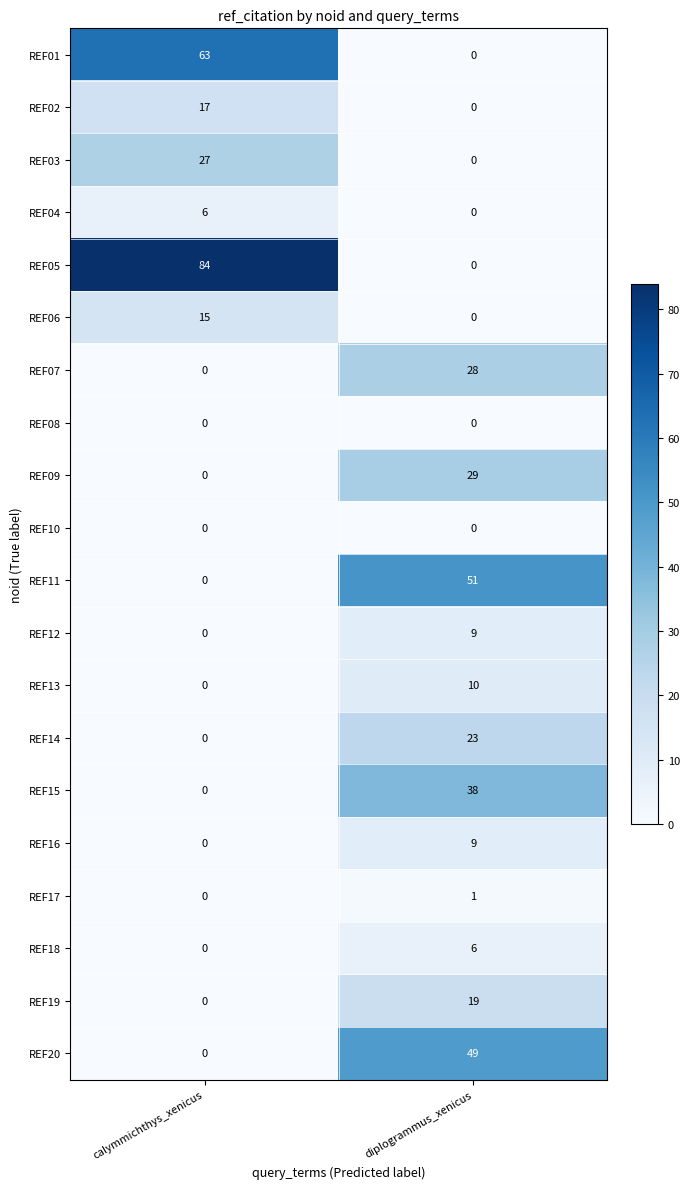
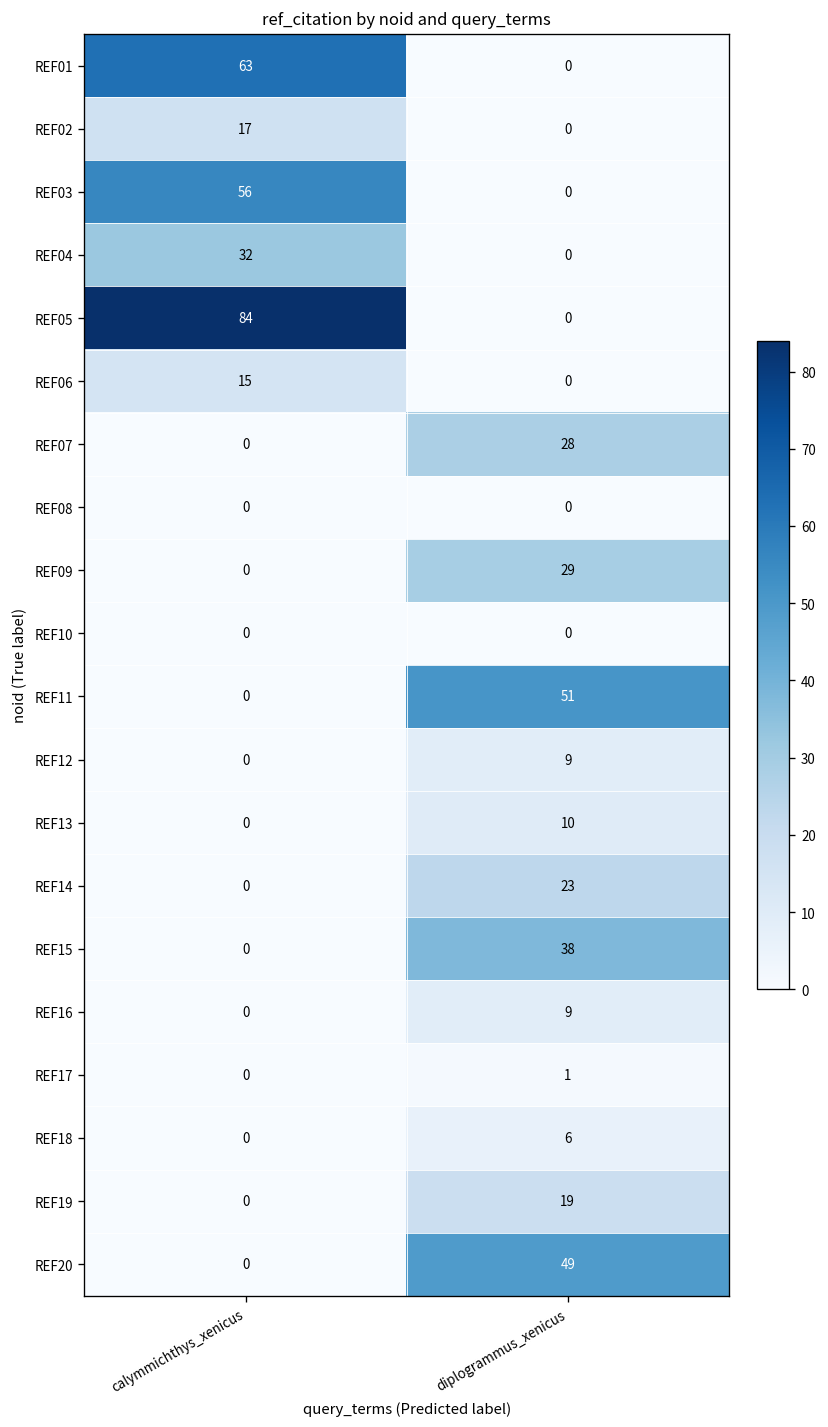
REF03, calymmichthys_xenicus: 27 -> 56
REF04, calymmichthys_xenicus: 6 -> 32
